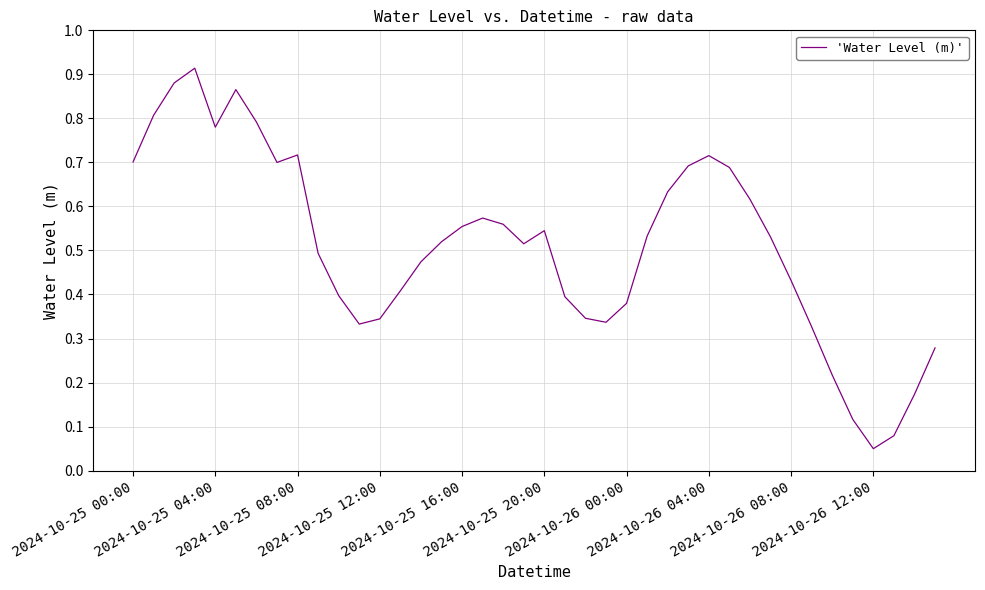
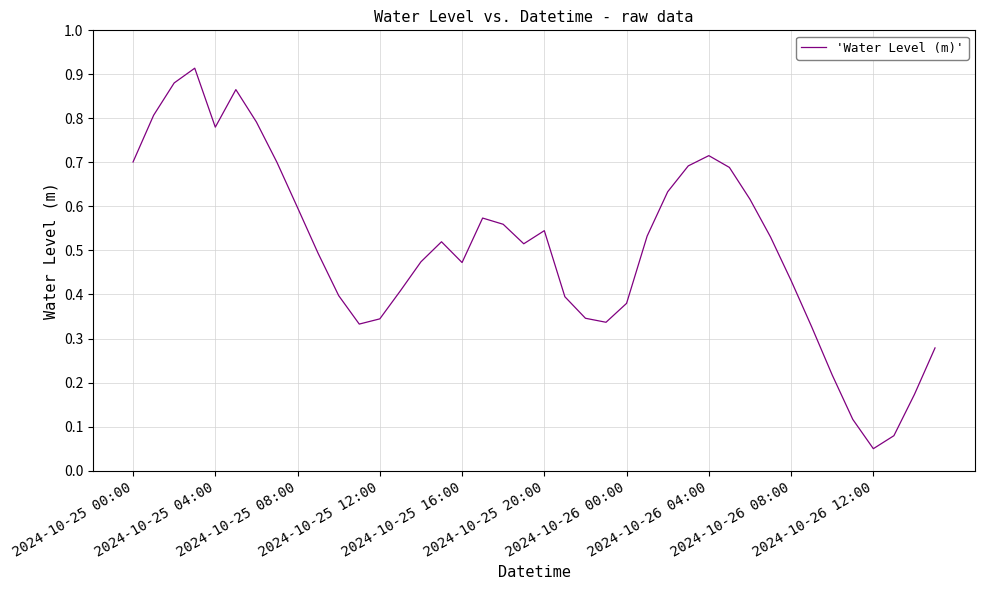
2024-10-25 08:00: 0.72 -> 0.60
2024-10-25 16:00: 0.55 -> 0.47
